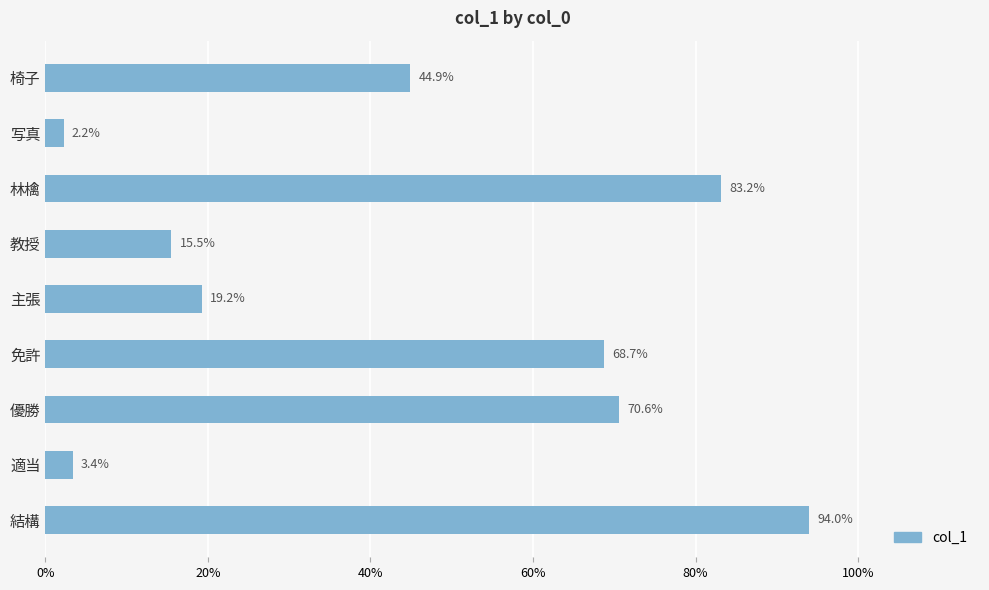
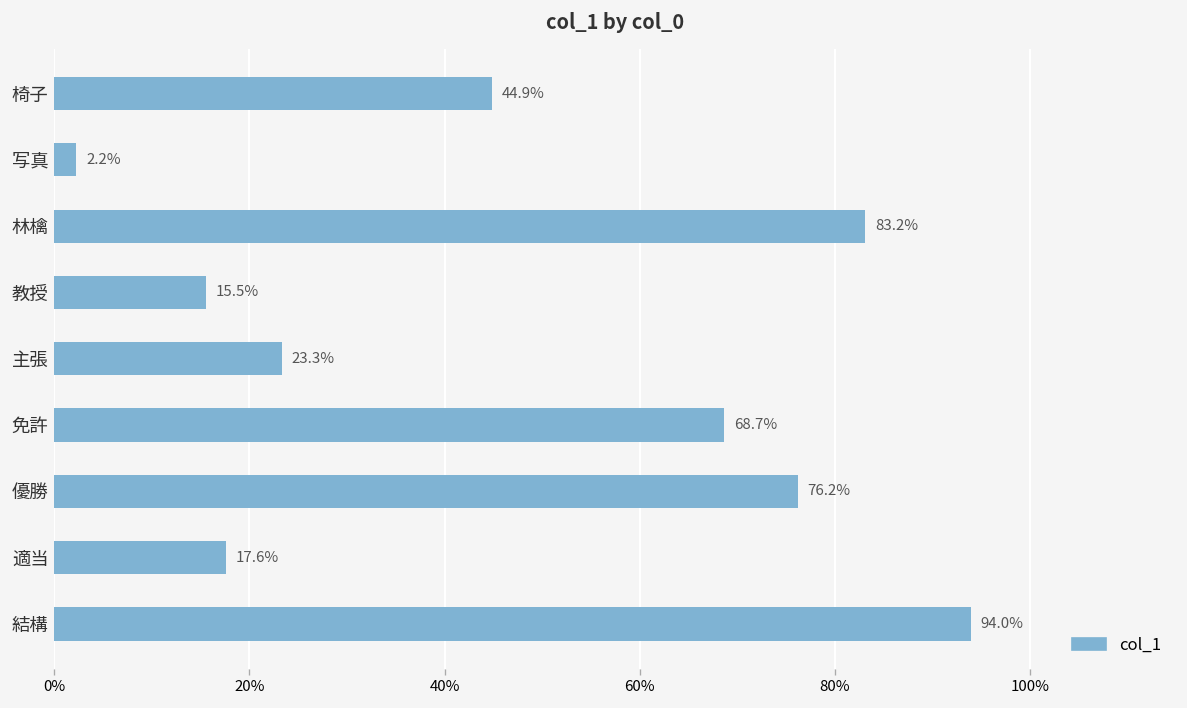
主張: 19.2% -> 23.3%
優勝: 70.6% -> 76.2%
適当: 3.4% -> 17.6%
